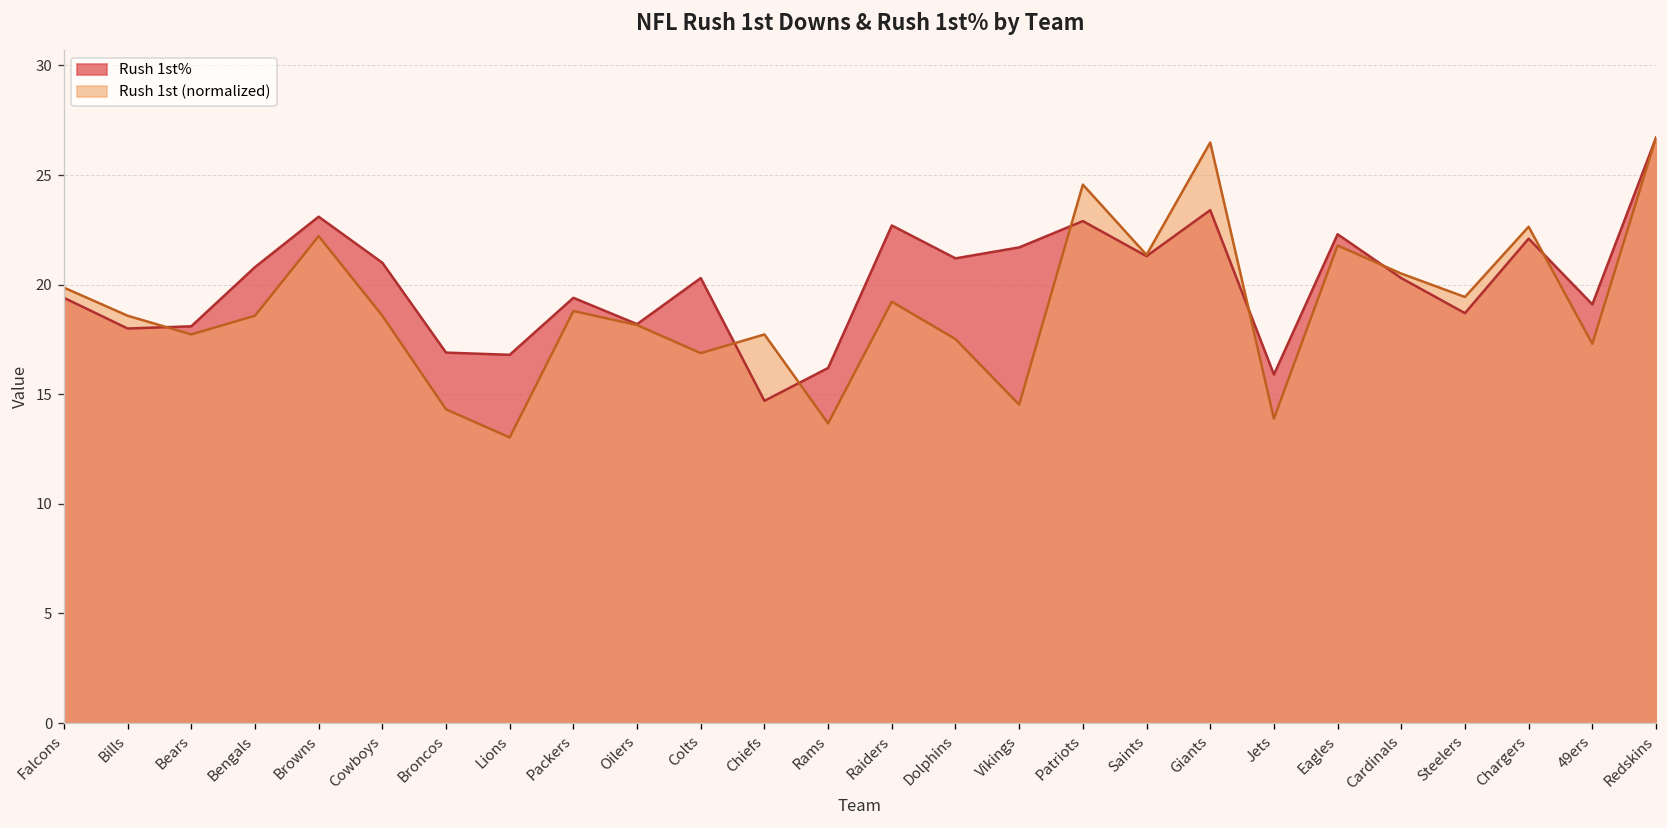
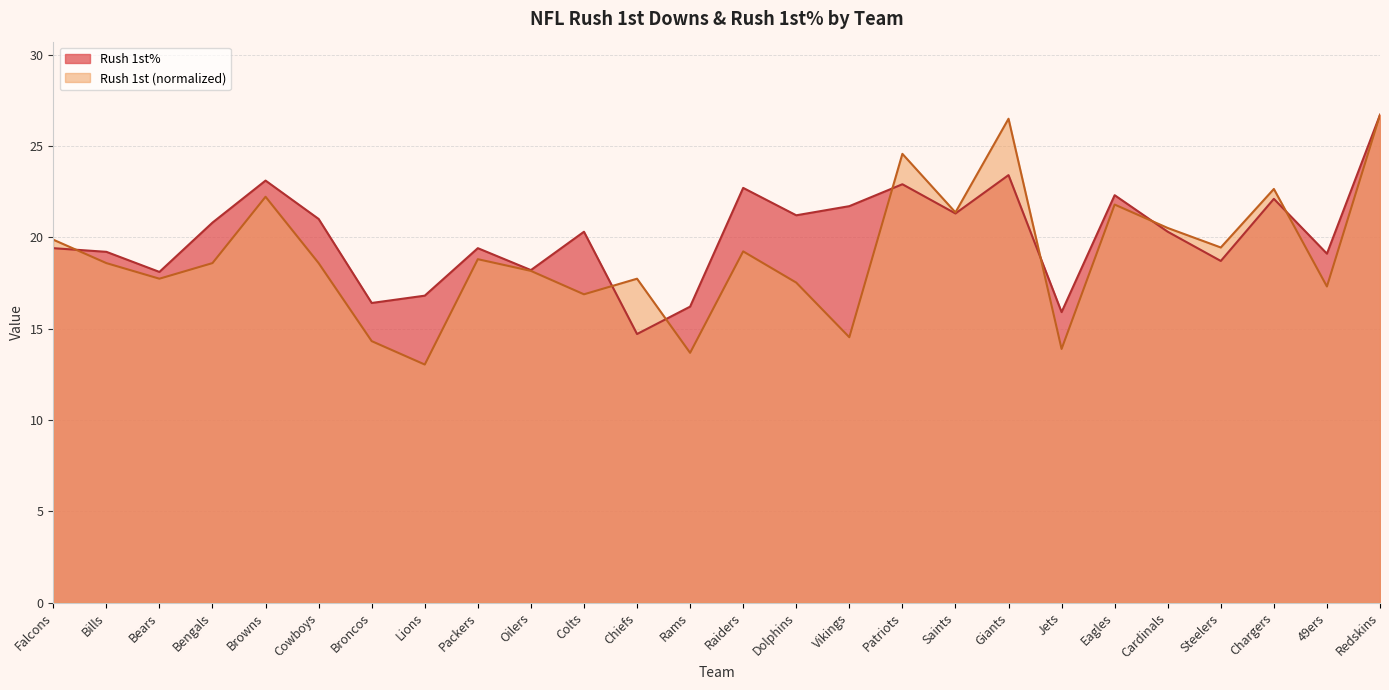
Rush 1st%, Bills: 18.0 -> 19.2
Rush 1st%, Broncos: 16.9 -> 16.4
